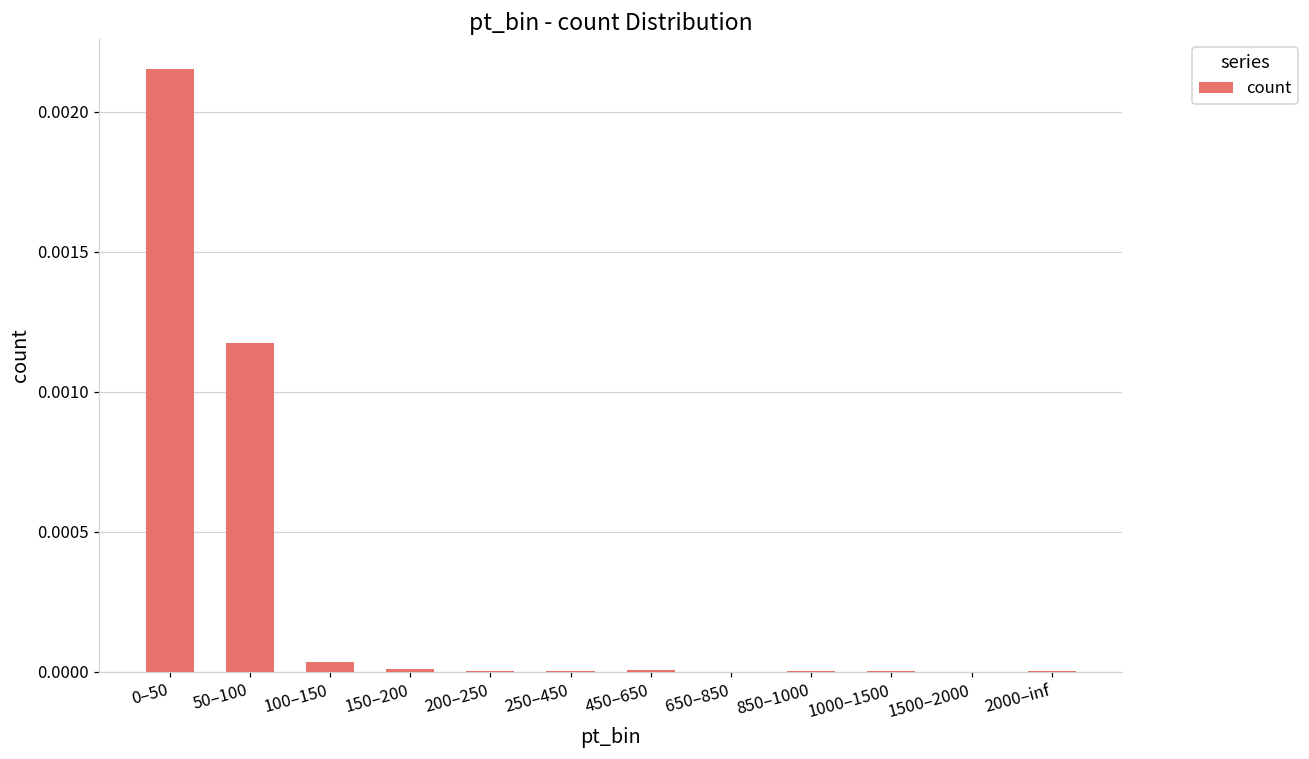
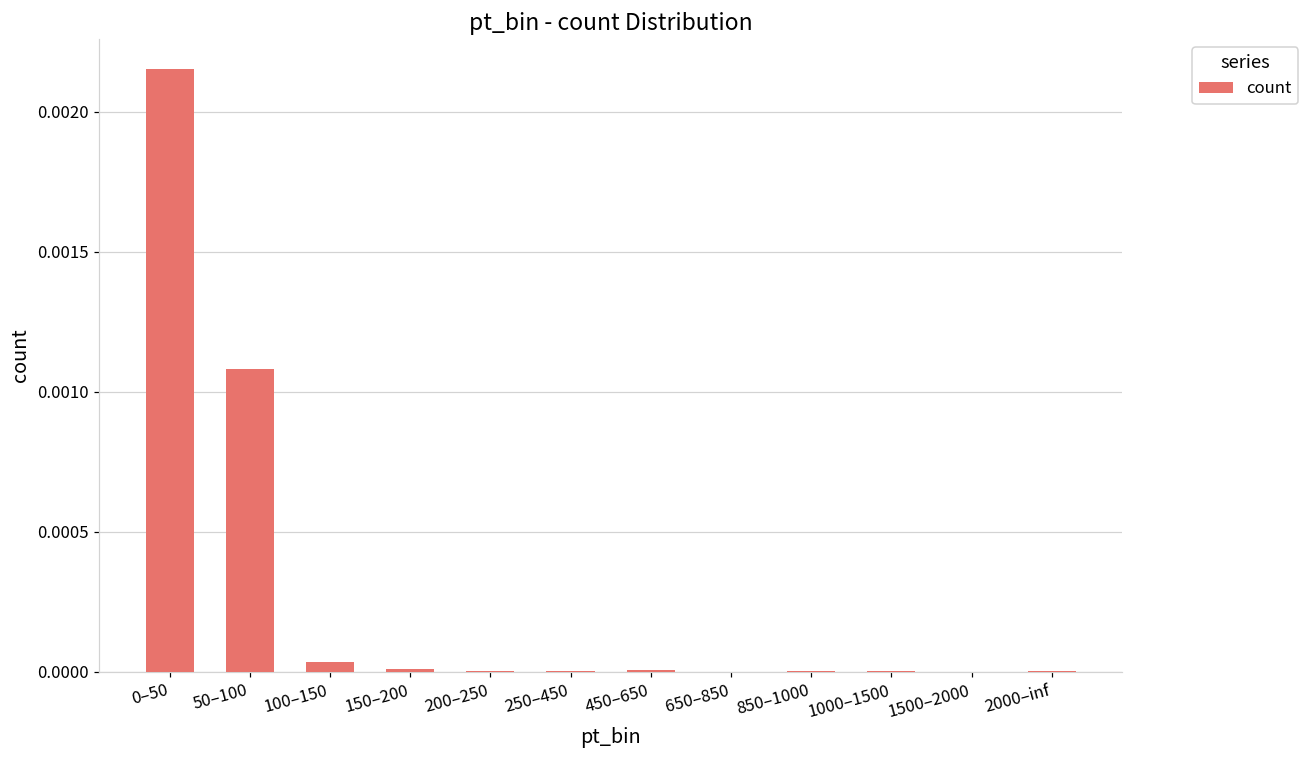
50–100: 0.00117 -> 0.00108
